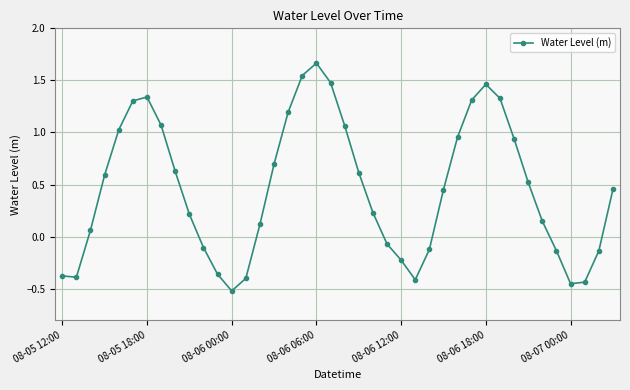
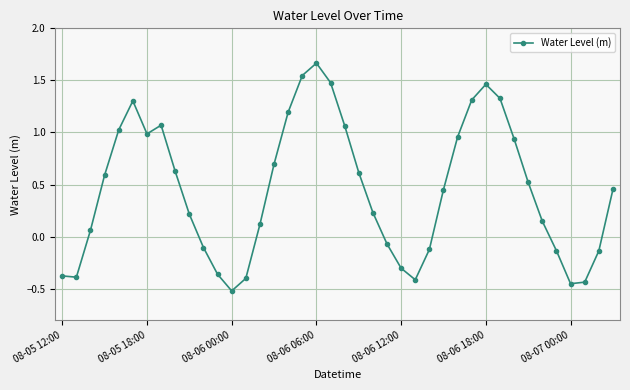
08-05 18:00: 1.34 -> 0.99
08-06 12:00: -0.23 -> -0.30
